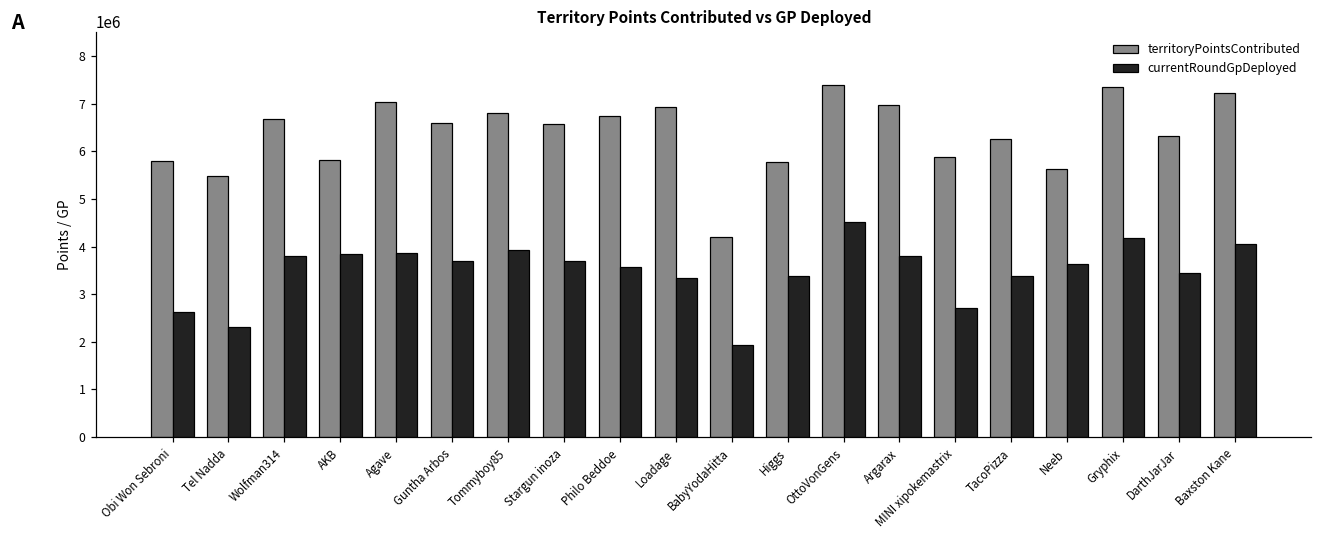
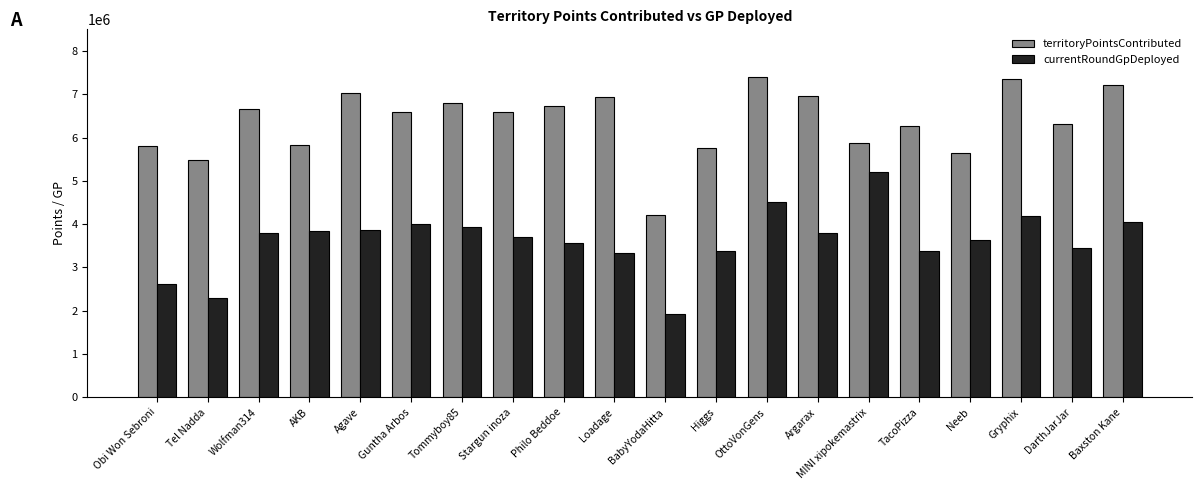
currentRoundGpDeployed, Guntha Arbos: 3700000 -> 4000000
currentRoundGpDeployed, MINI xipokemastrix: 2700000 -> 5200000
